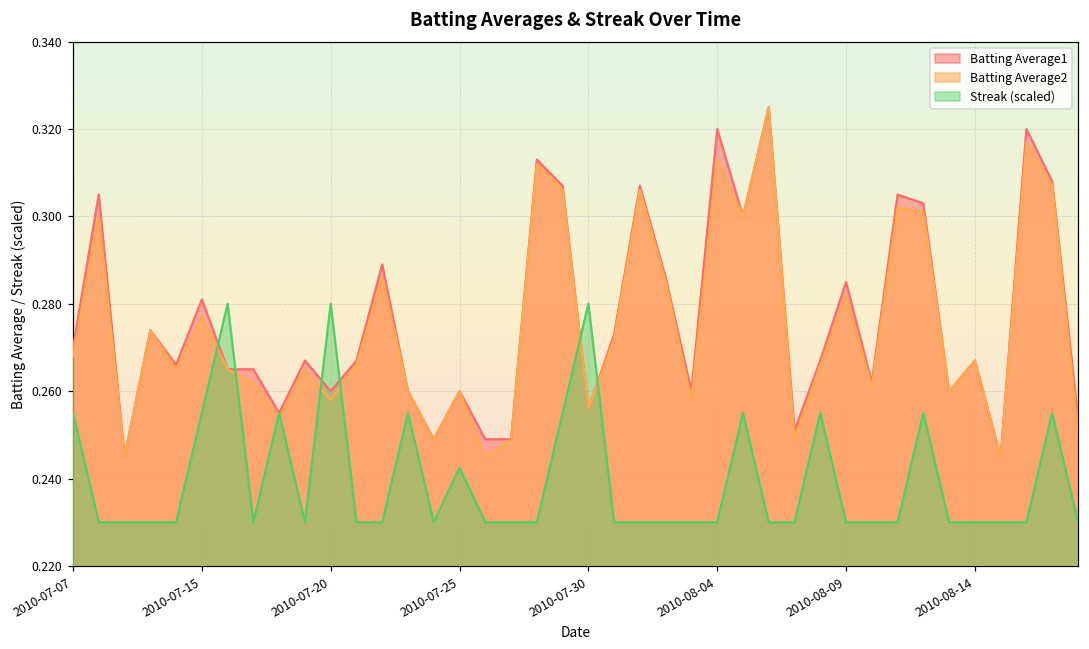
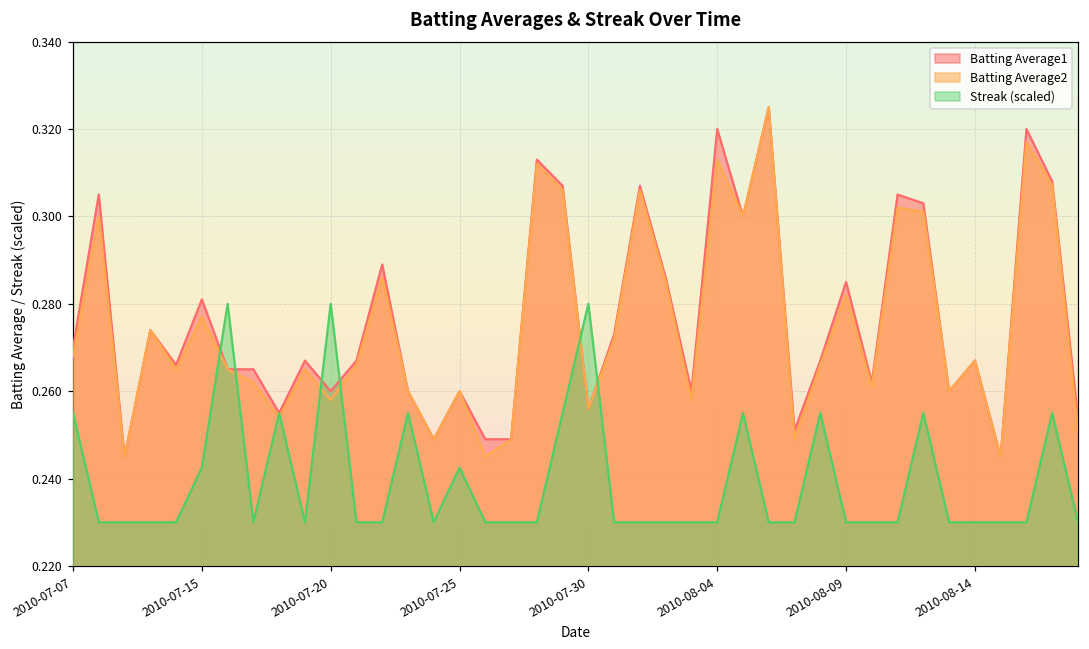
Streak (scaled), 2010-07-15: 0.255 -> 0.243
